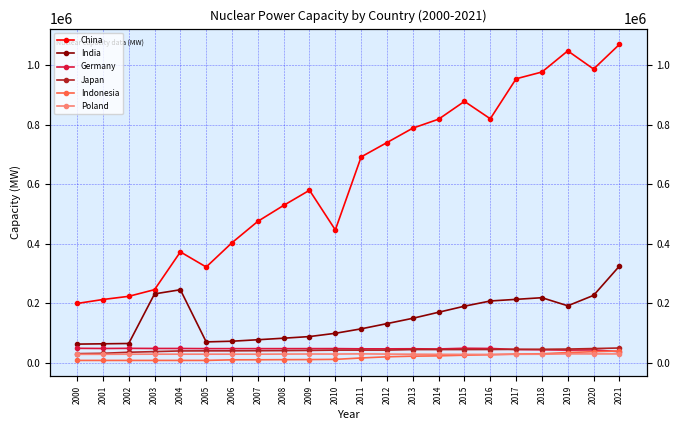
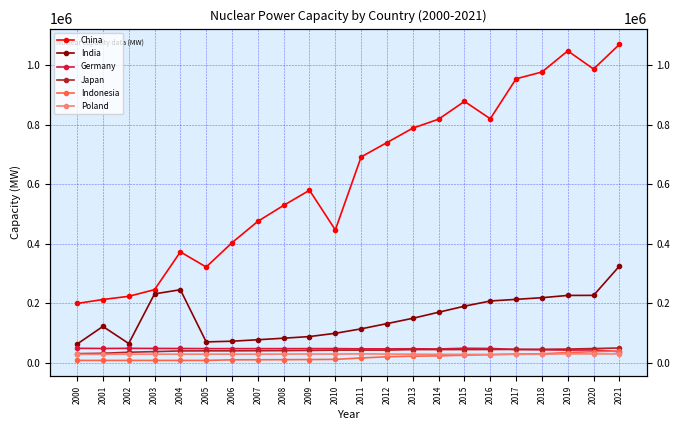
India, 2001: 60000 -> 120000
India, 2019: 190000 -> 230000
